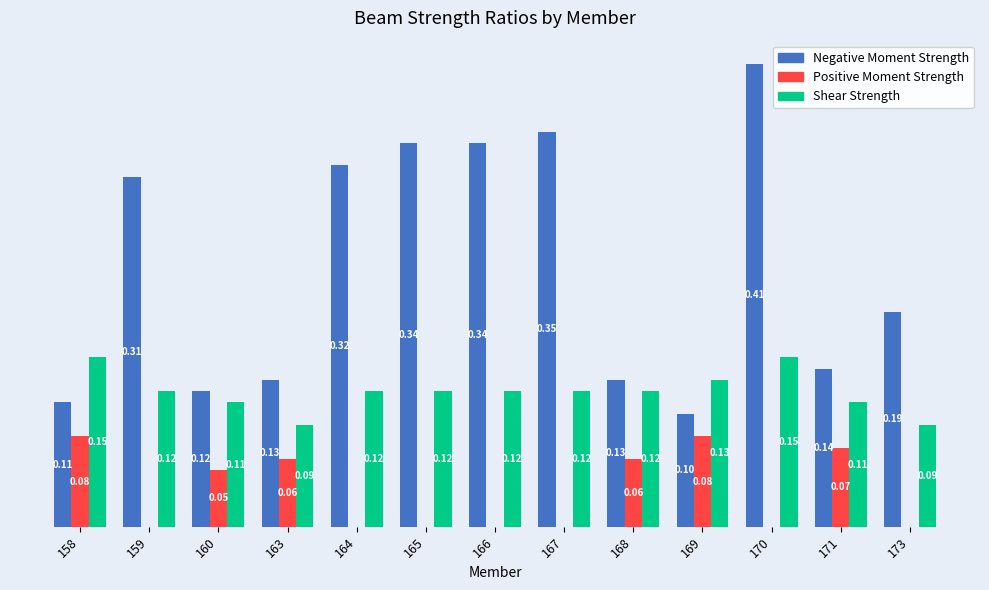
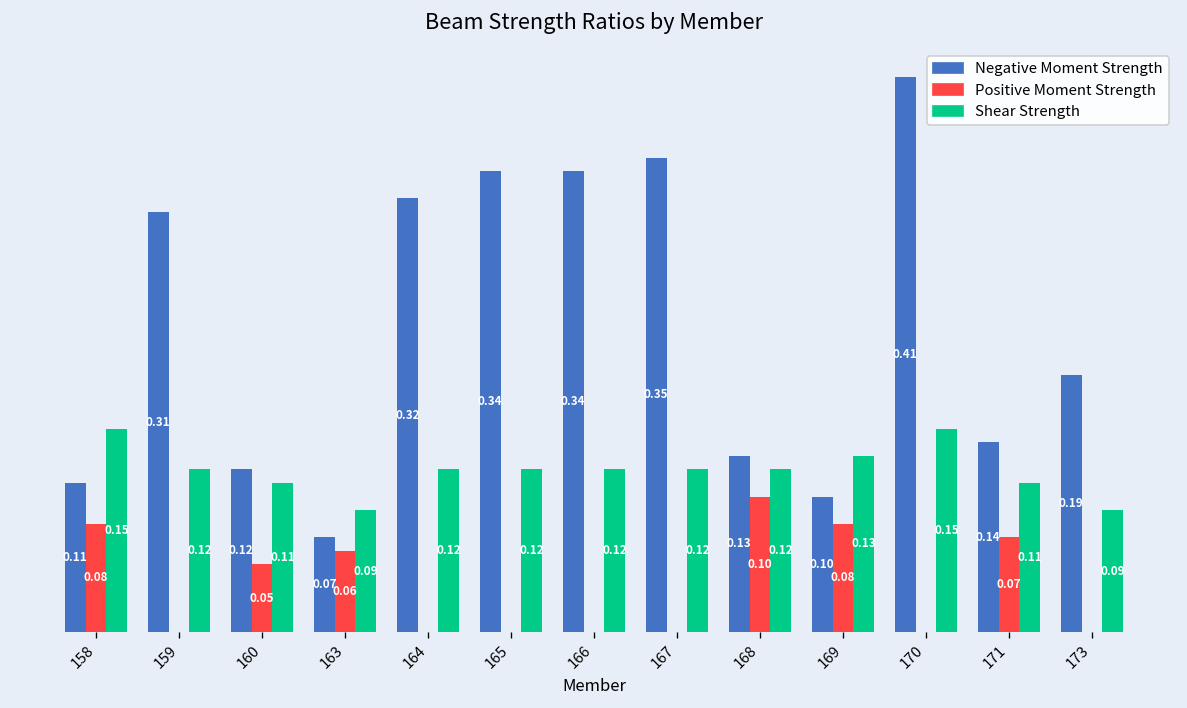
Negative Moment Strength, 163: 0.13 -> 0.07
Positive Moment Strength, 168: 0.06 -> 0.10
